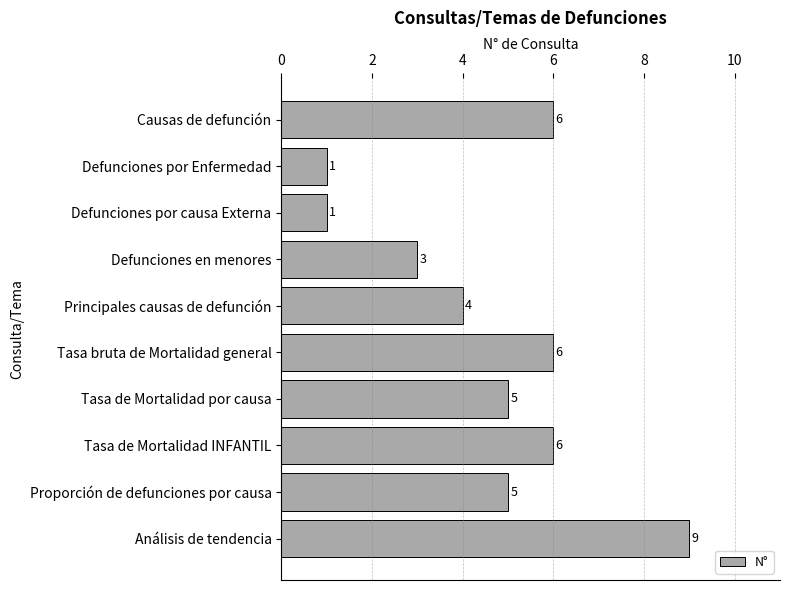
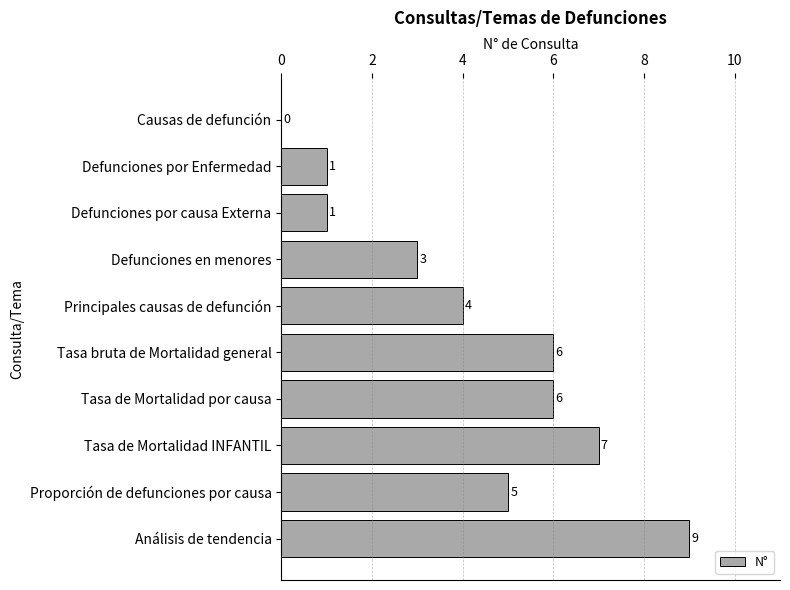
Causas de defunción: 6 -> 0
Tasa de Mortalidad por causa: 5 -> 6
Tasa de Mortalidad INFANTIL: 6 -> 7
